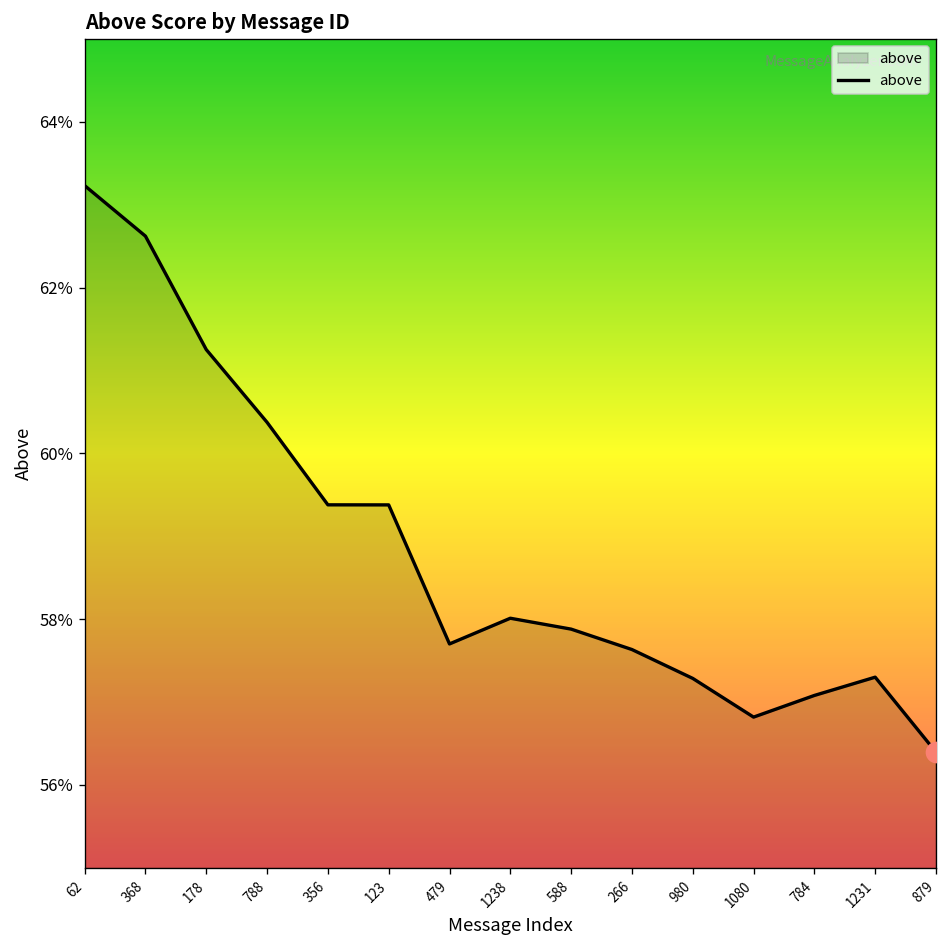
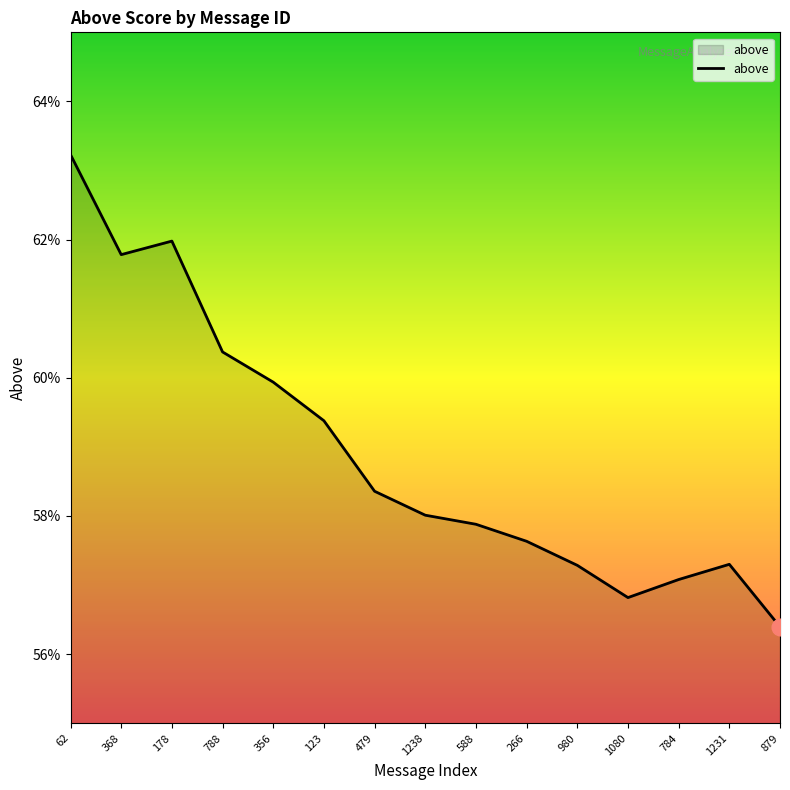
above, 368: 62.6% -> 61.8%
above, 178: 61.3% -> 62.0%
above, 356: 59.4% -> 59.9%
above, 479: 57.7% -> 58.4%
